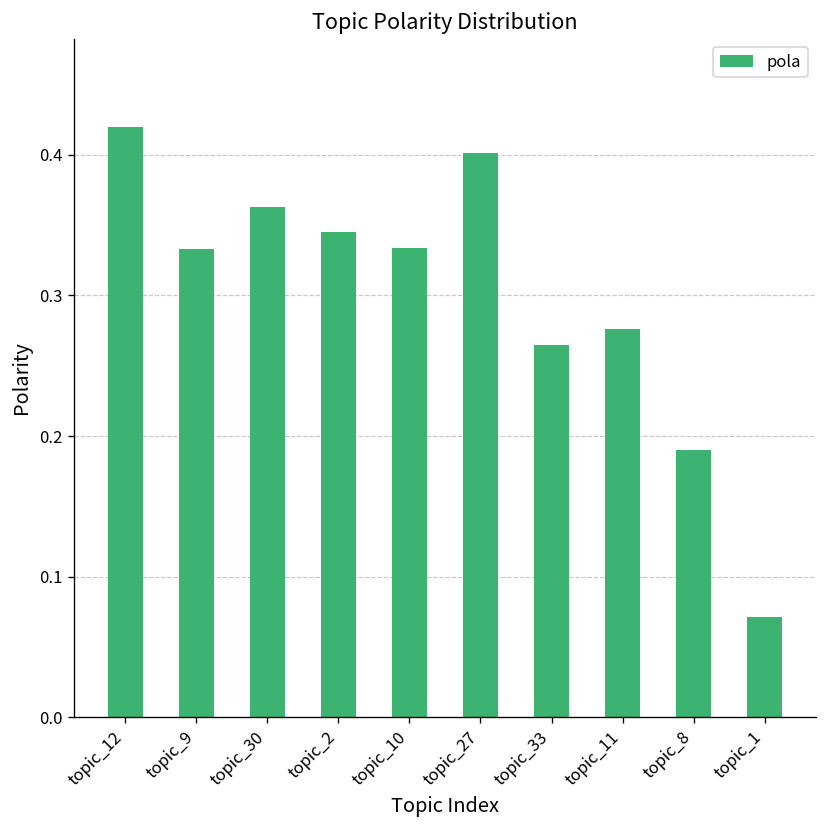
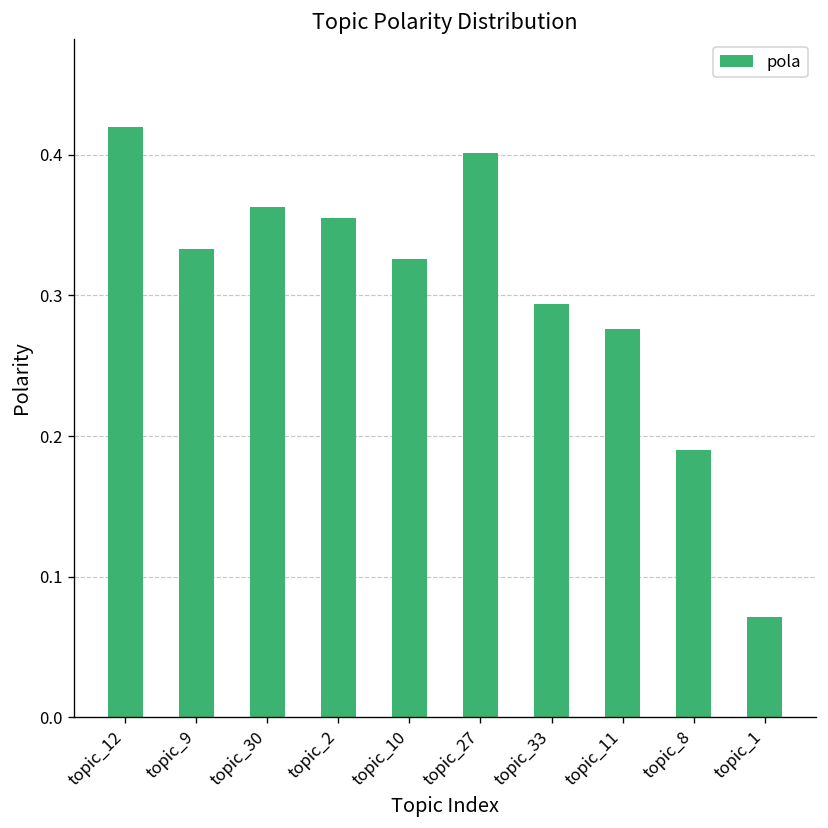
topic_2: 0.345 -> 0.355
topic_10: 0.334 -> 0.326
topic_33: 0.265 -> 0.294
